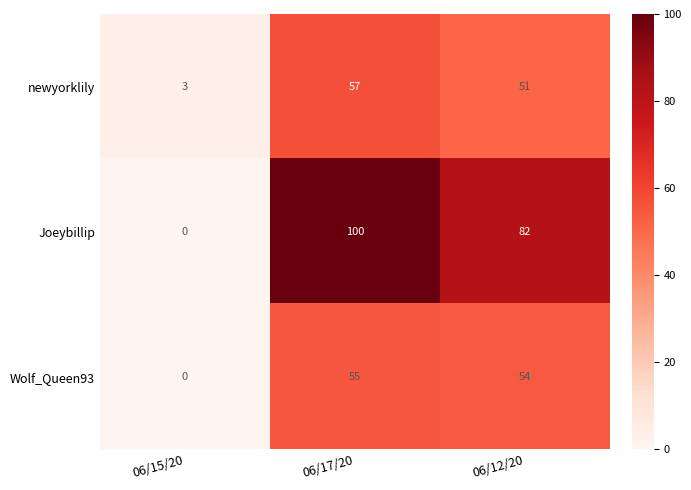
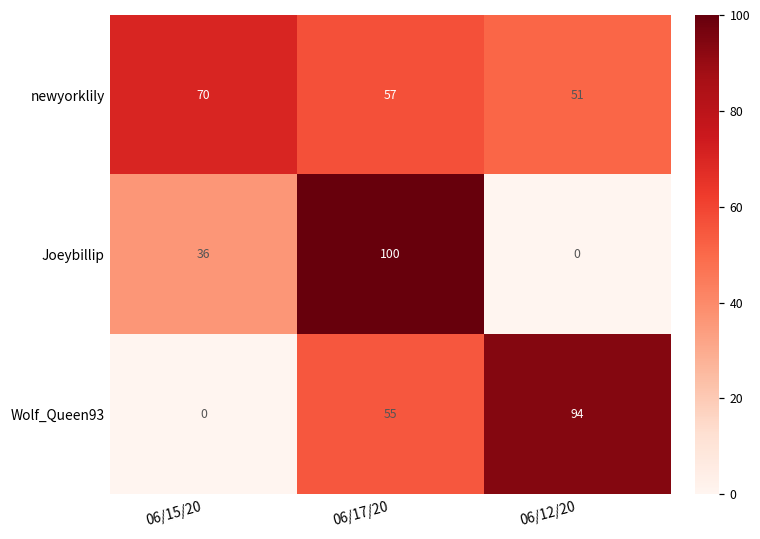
newyorklily, 06/15/20: 3 -> 70
Joeybillip, 06/15/20: 0 -> 36
Joeybillip, 06/12/20: 82 -> 0
Wolf_Queen93, 06/12/20: 54 -> 94
